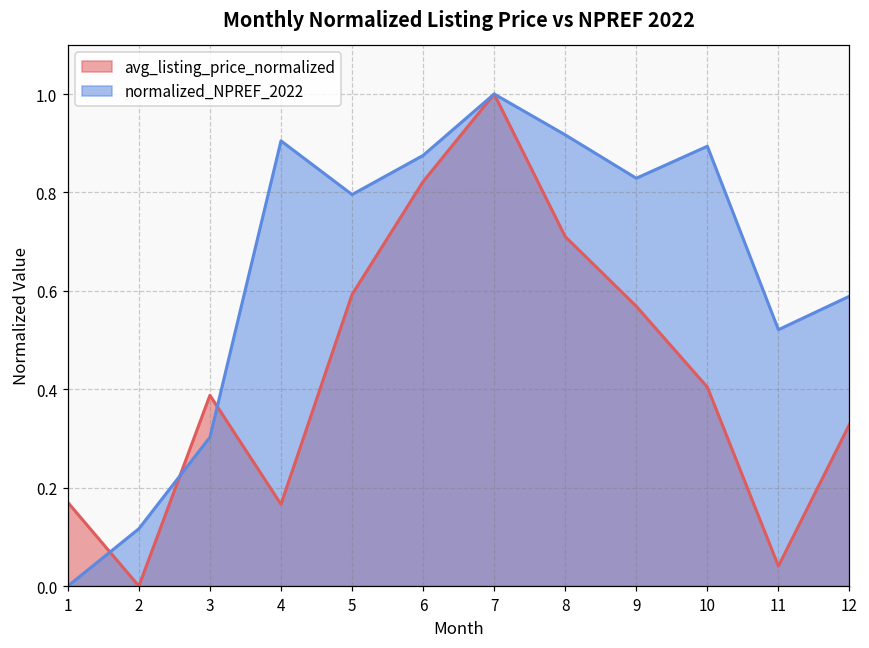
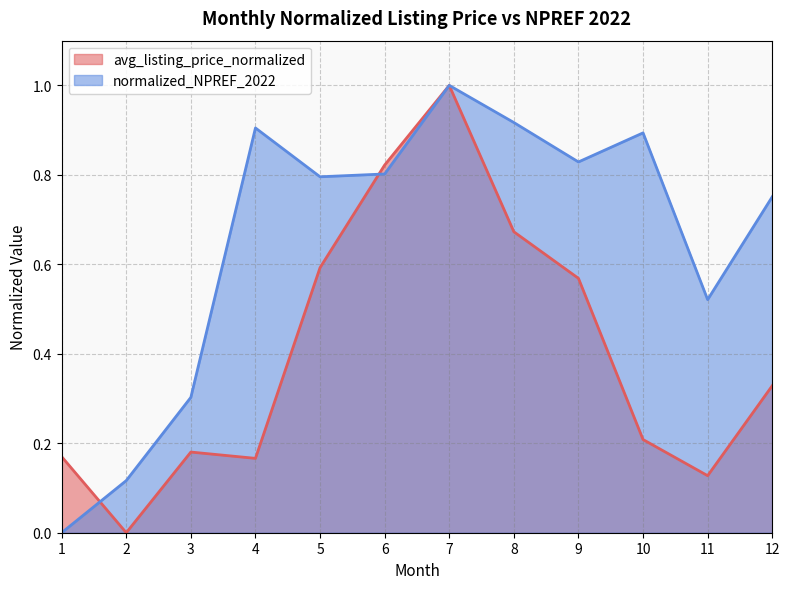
avg_listing_price_normalized, 3: 0.39 -> 0.18
normalized_NPREF_2022, 6: 0.88 -> 0.80
avg_listing_price_normalized, 8: 0.71 -> 0.67
avg_listing_price_normalized, 10: 0.40 -> 0.21
avg_listing_price_normalized, 11: 0.04 -> 0.13
normalized_NPREF_2022, 12: 0.59 -> 0.75
